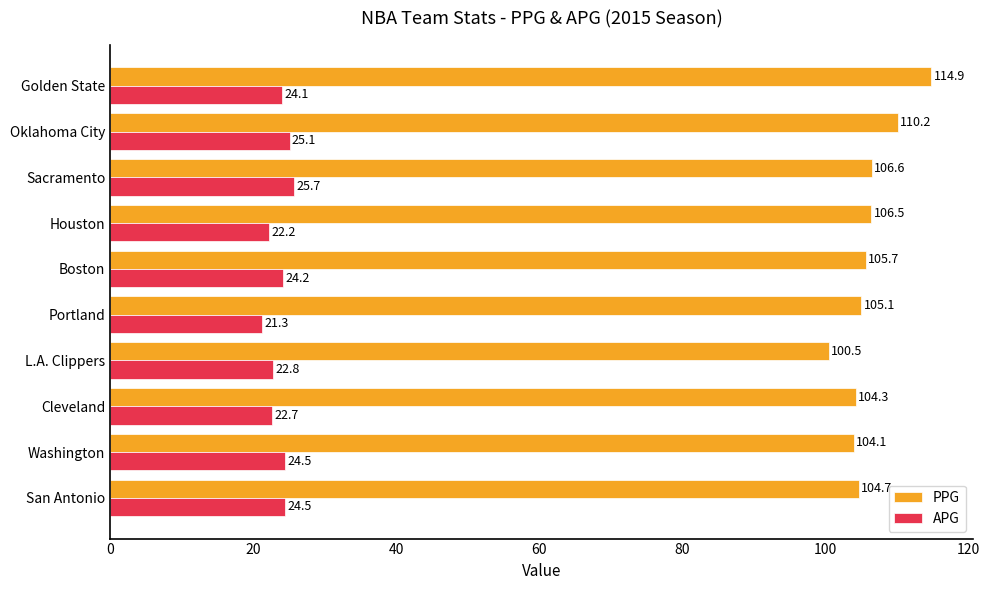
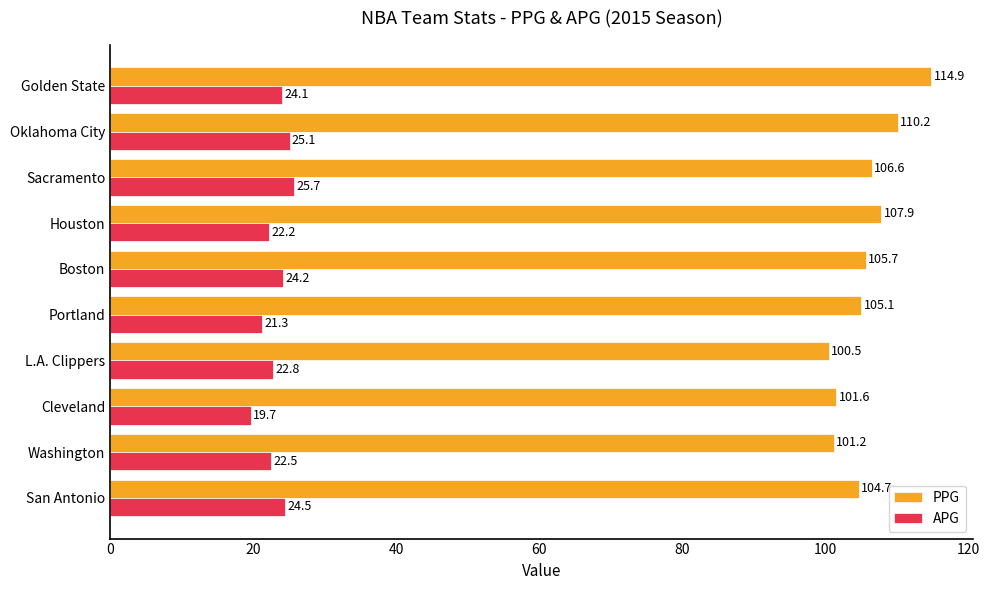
PPG, Houston: 106.5 -> 107.9
PPG, Cleveland: 104.3 -> 101.6
APG, Cleveland: 22.7 -> 19.7
PPG, Washington: 104.1 -> 101.2
APG, Washington: 24.5 -> 22.5
